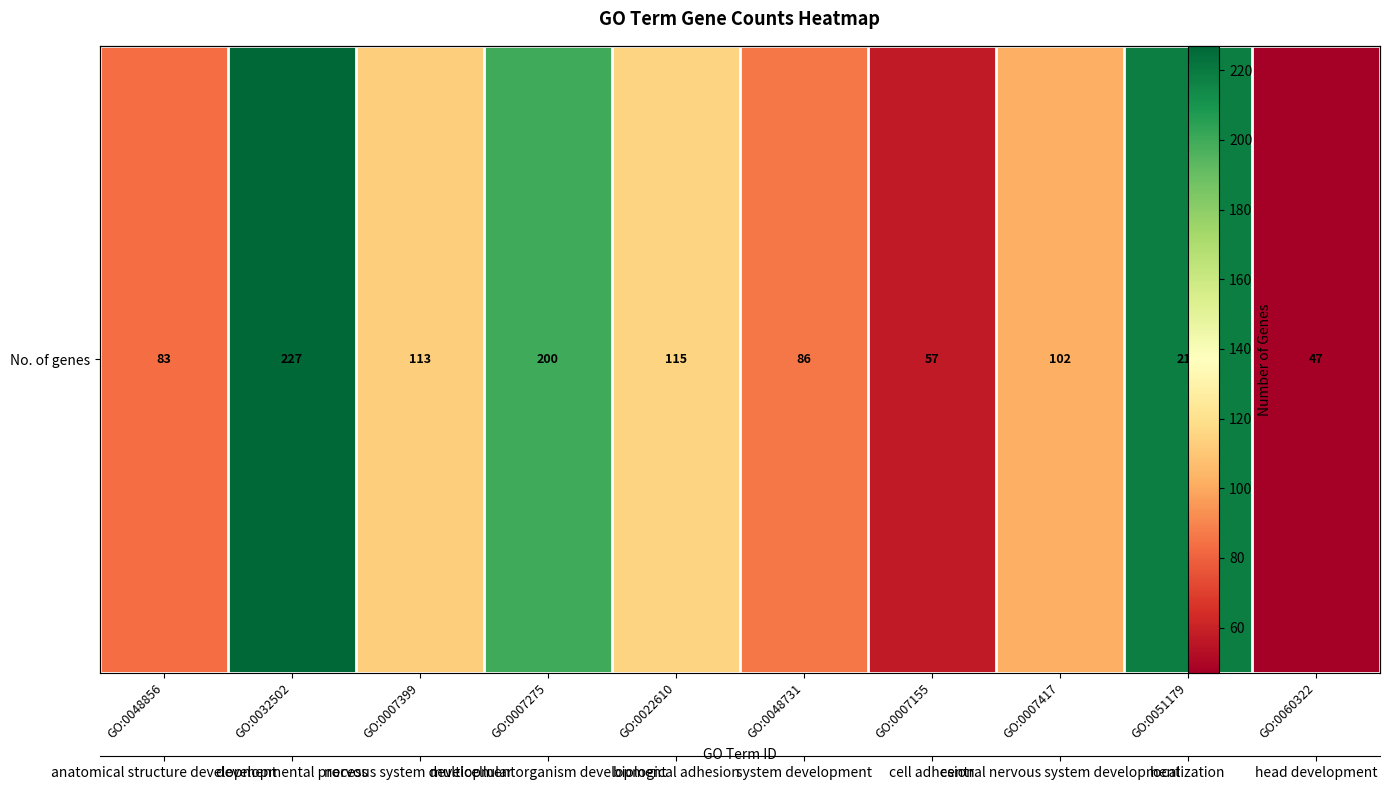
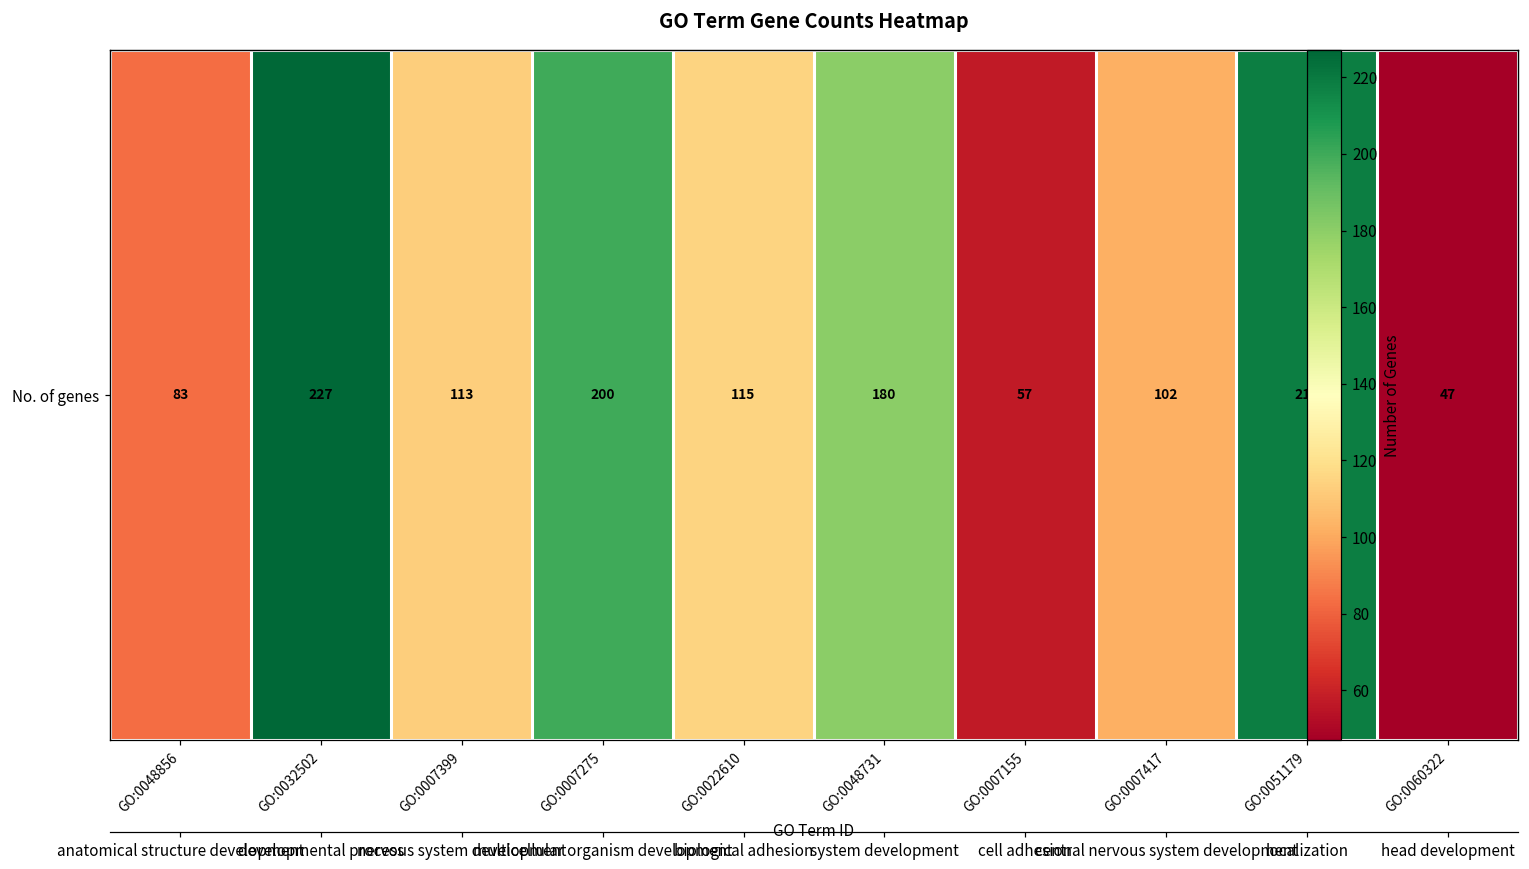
No. of genes, GO:0048731: 86 -> 180
